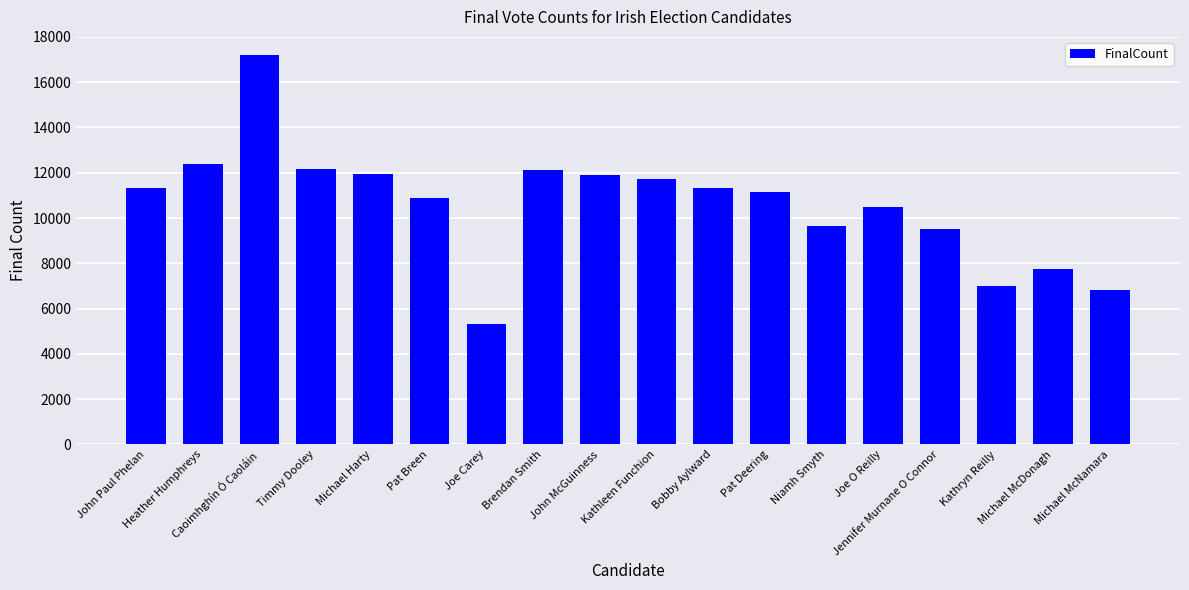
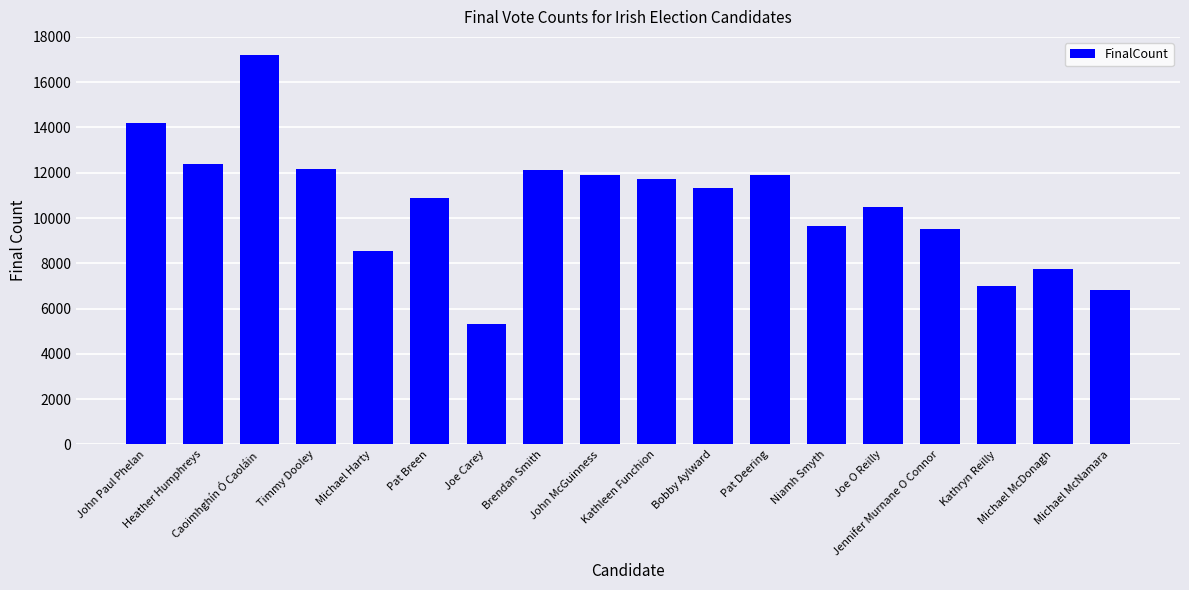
John Paul Phelan: 11300 -> 14200
Michael Harty: 12000 -> 8500
Pat Deering: 11100 -> 11900
